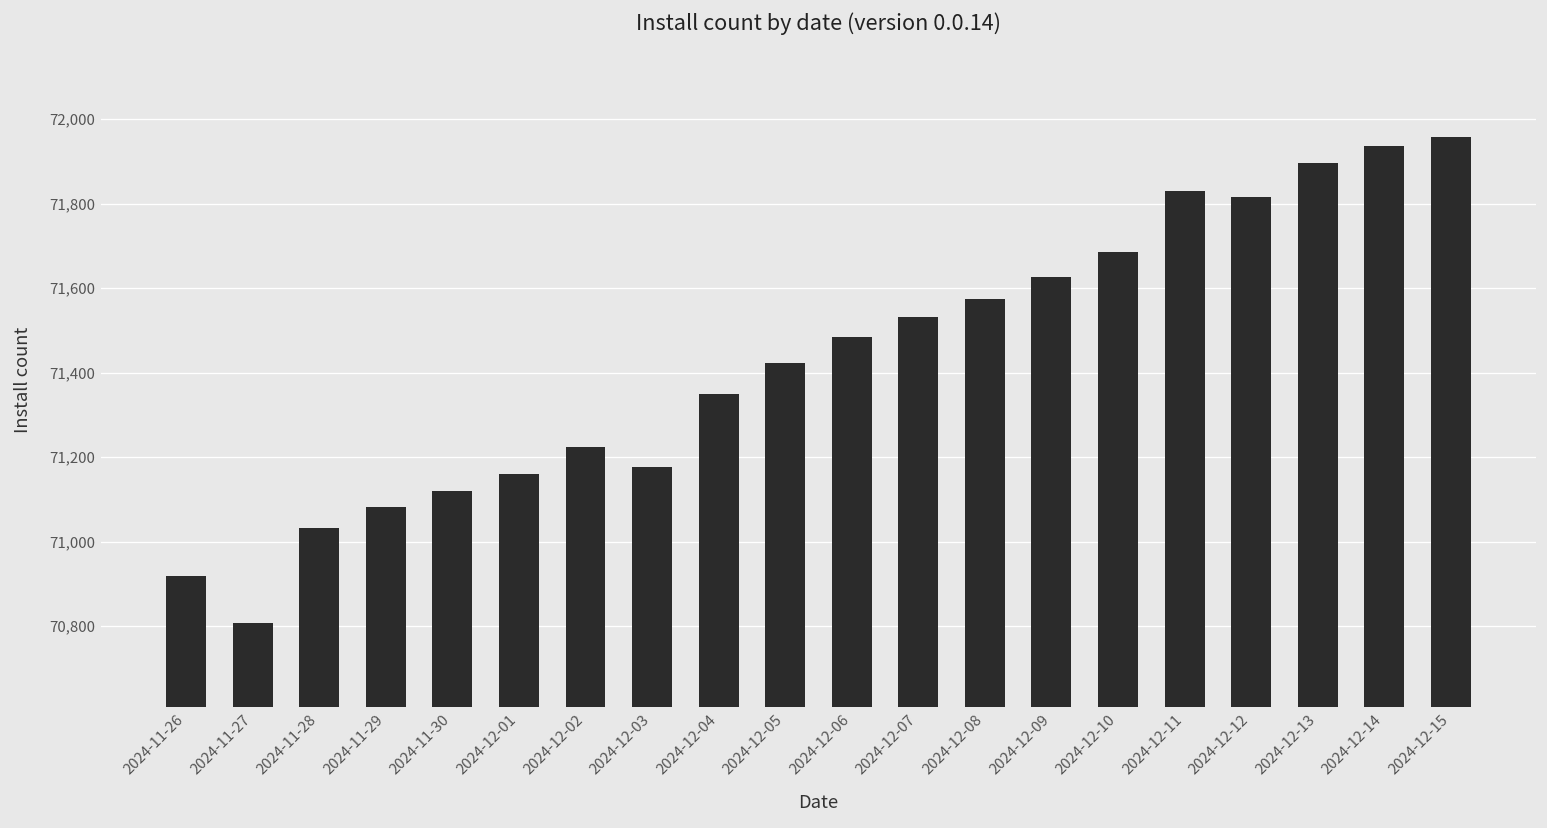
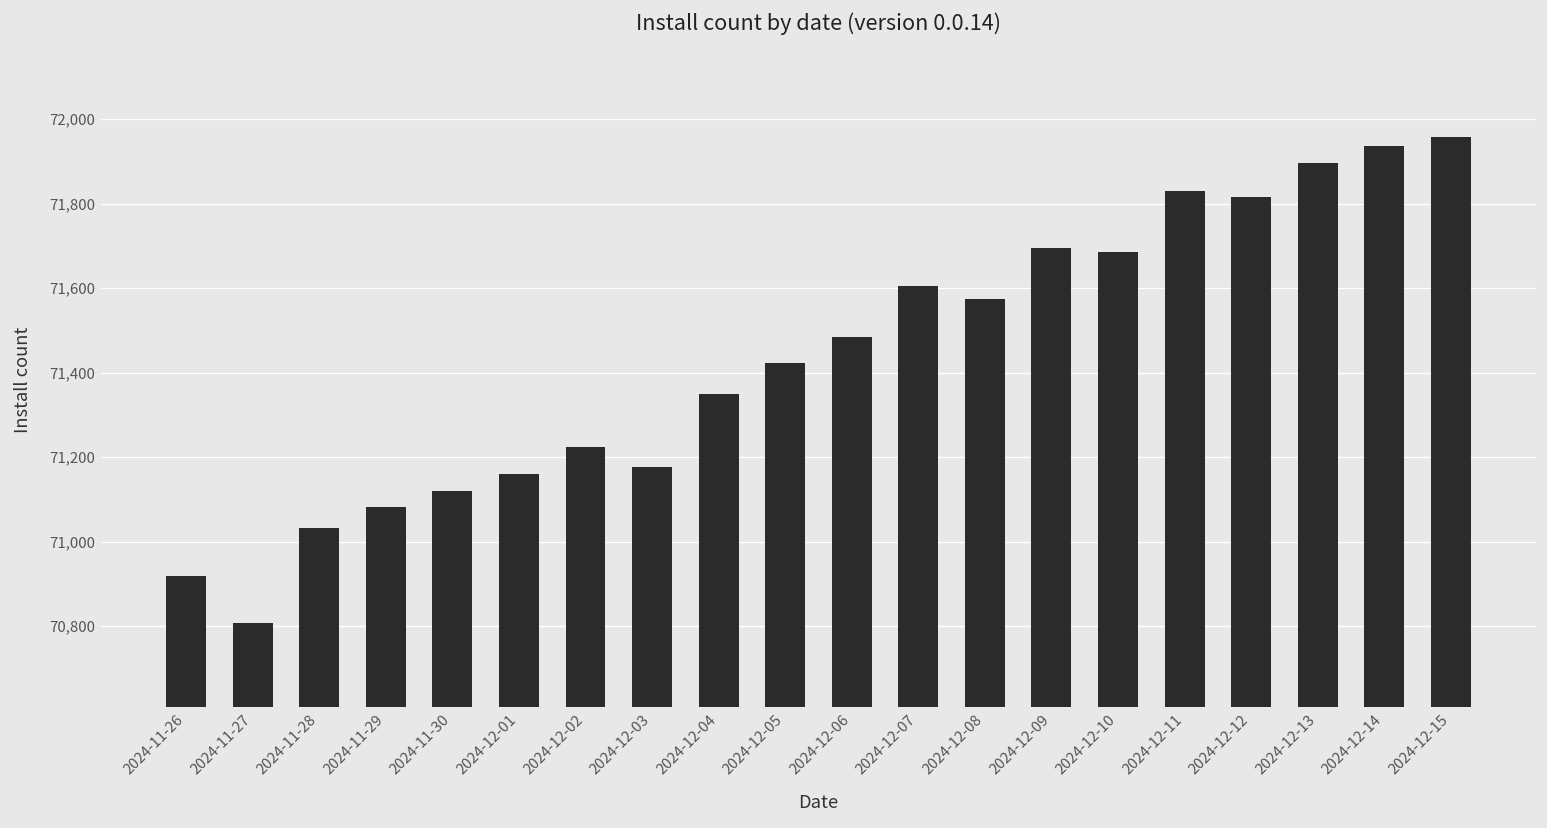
2024-12-07: 71,530 -> 71,610
2024-12-09: 71,630 -> 71,700
